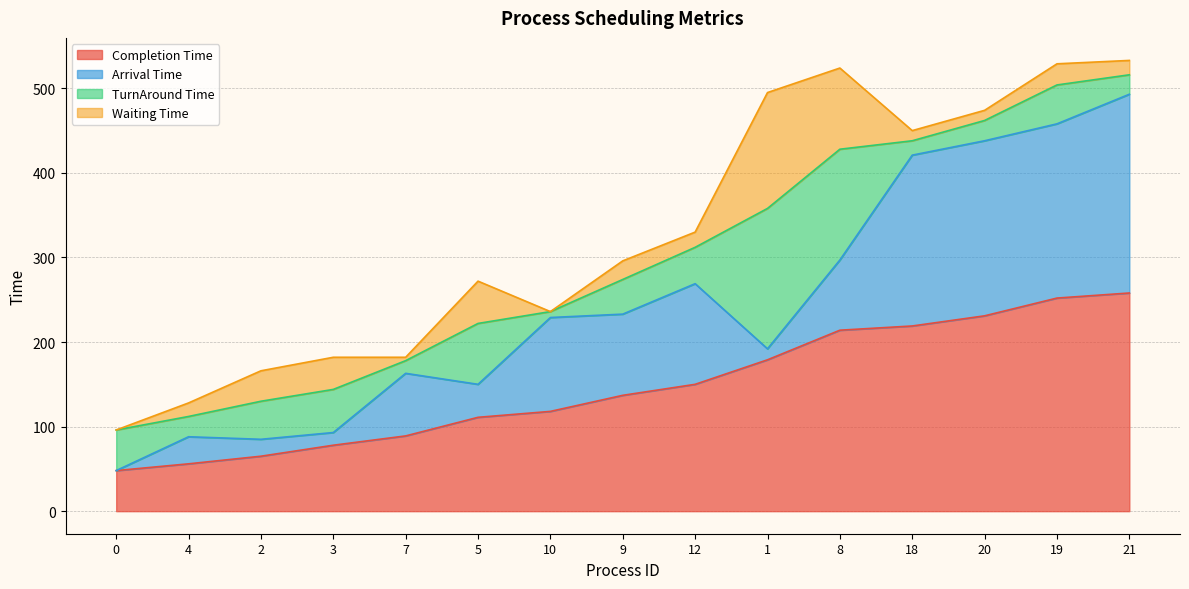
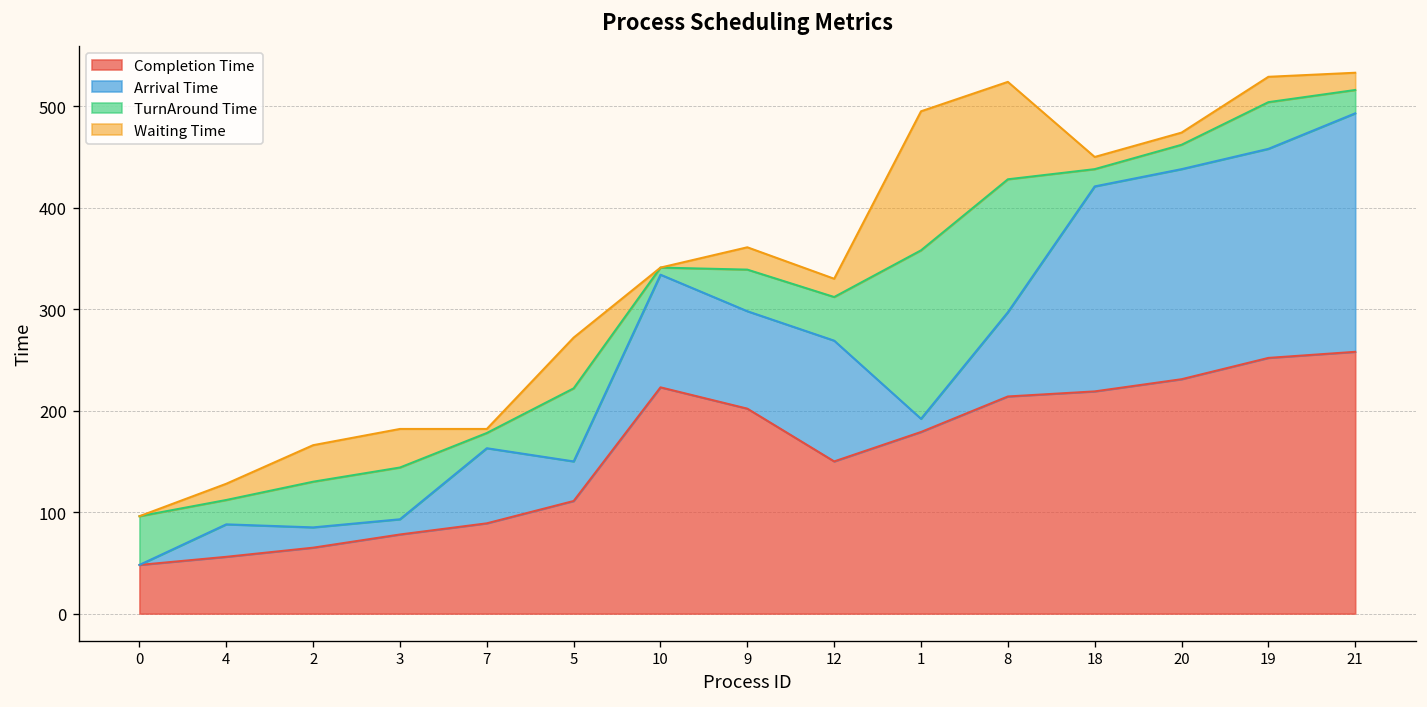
Completion Time, 10: 120 -> 220
Completion Time, 9: 140 -> 200
